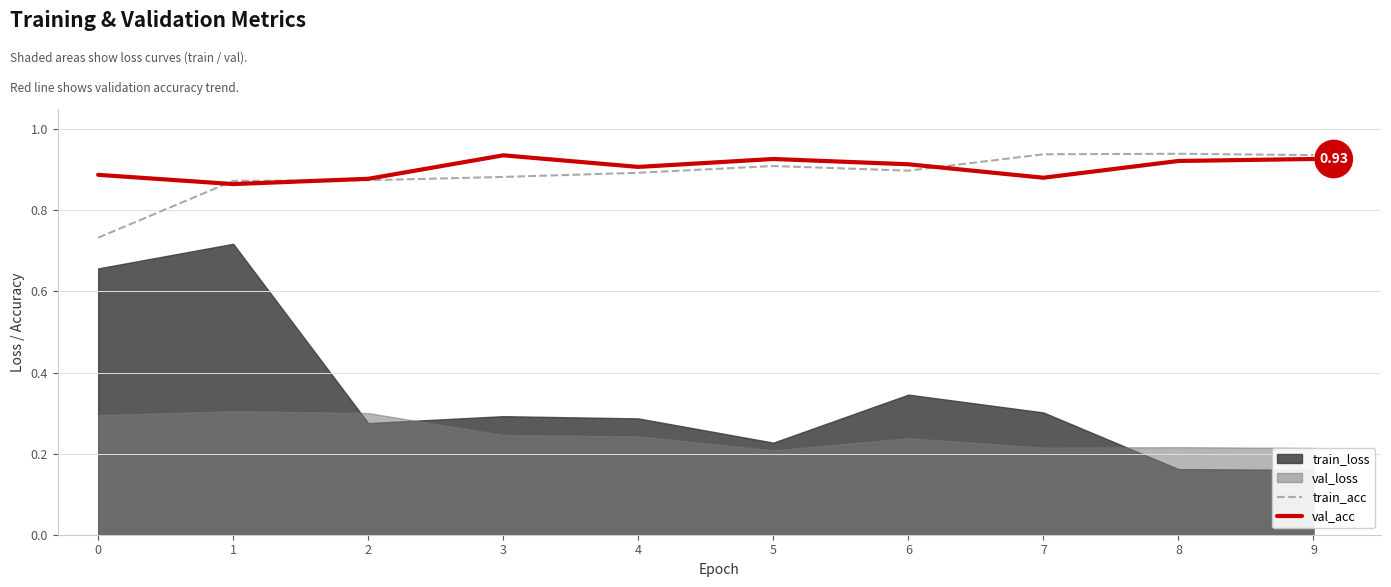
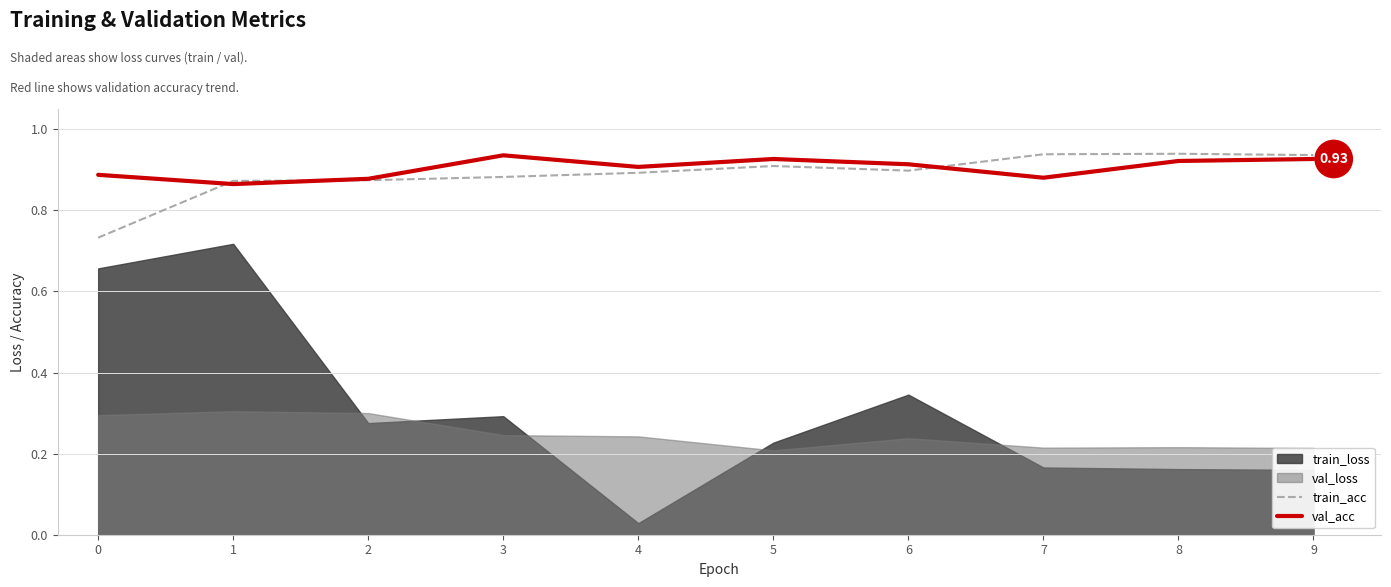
train_loss, 4: 0.29 -> 0.03
train_loss, 7: 0.30 -> 0.17
